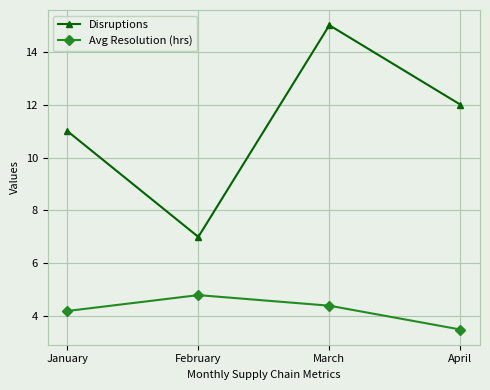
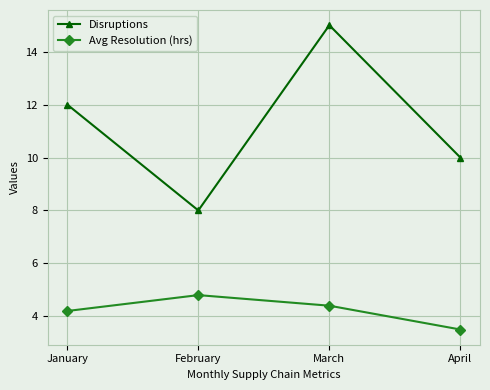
Disruptions, January: 11 -> 12
Disruptions, February: 7 -> 8
Disruptions, April: 12 -> 10
